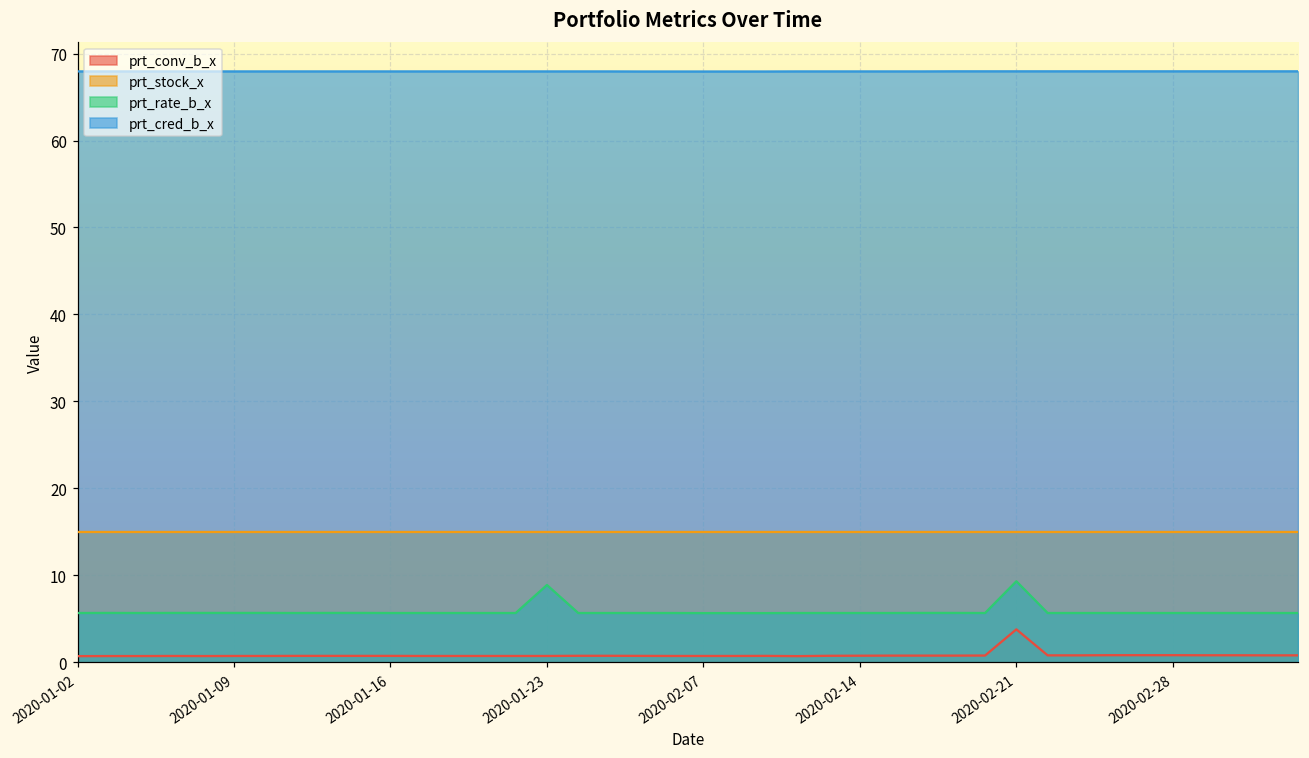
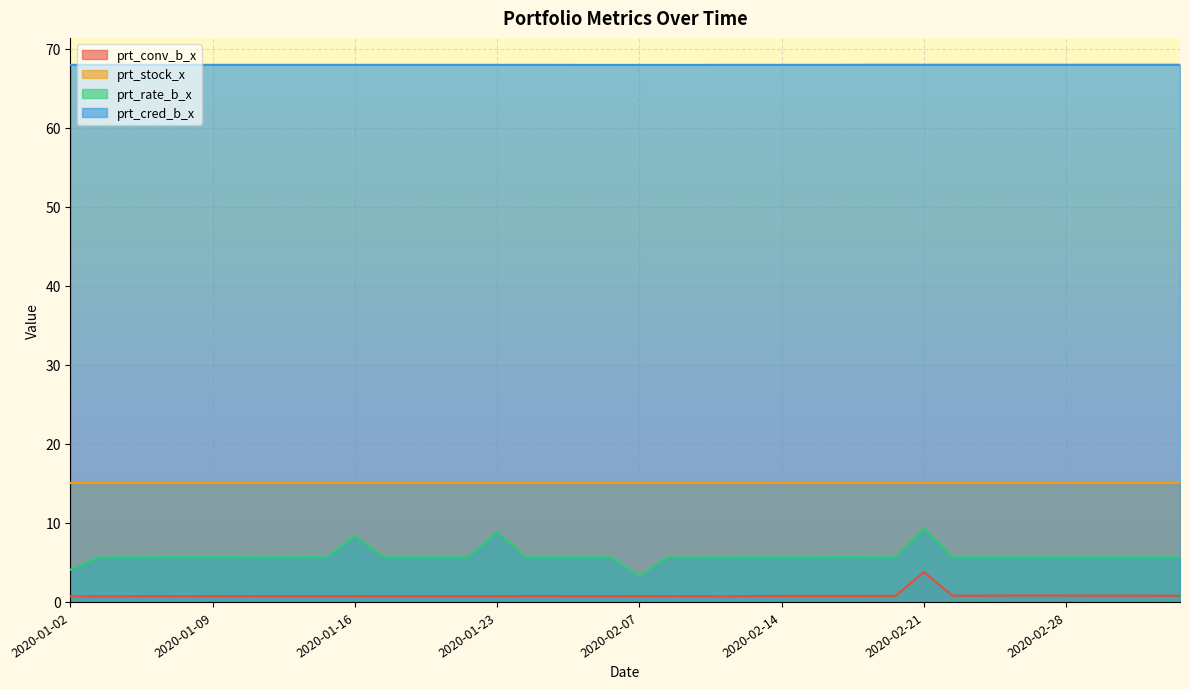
prt_rate_b_x, 2020-01-02: 6 -> 4
prt_rate_b_x, 2020-01-16: 6 -> 8
prt_rate_b_x, 2020-02-07: 6 -> 3
